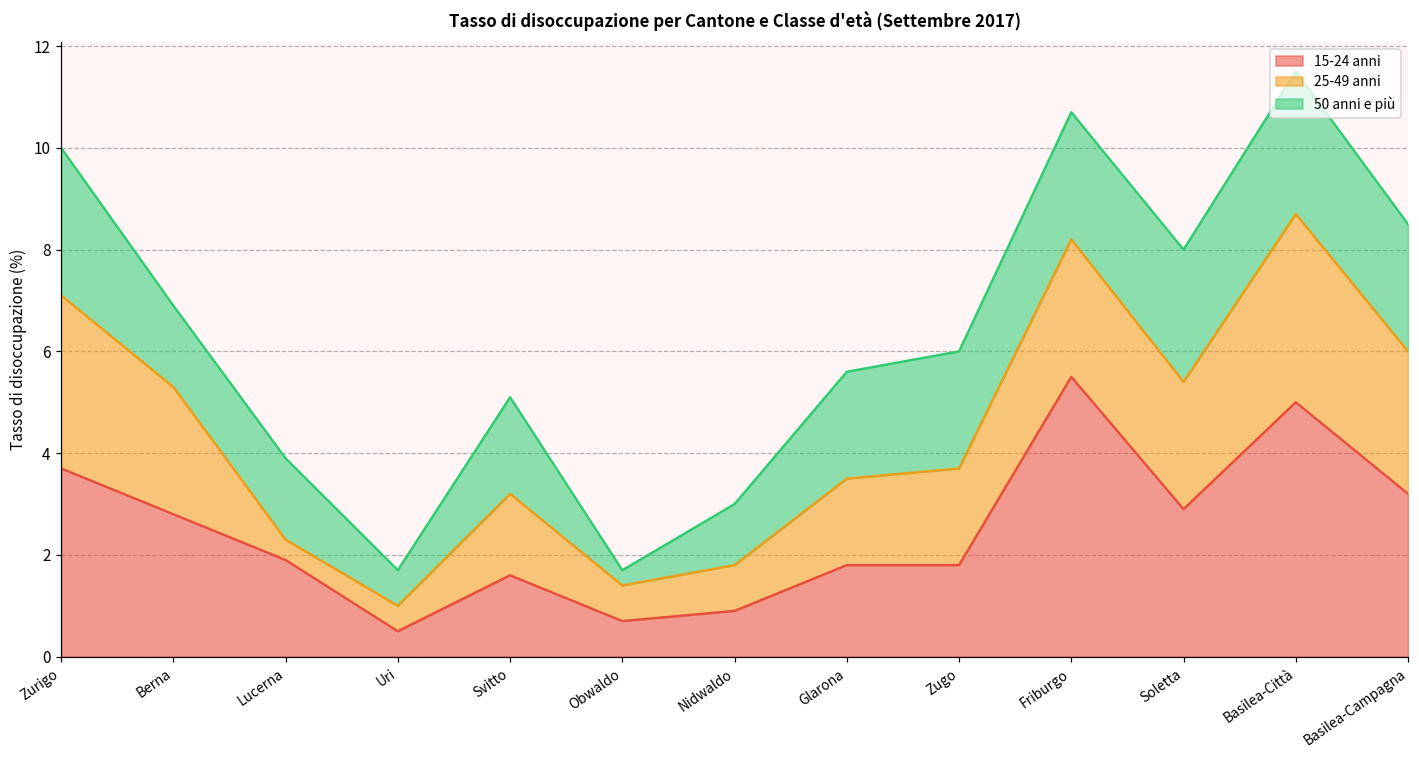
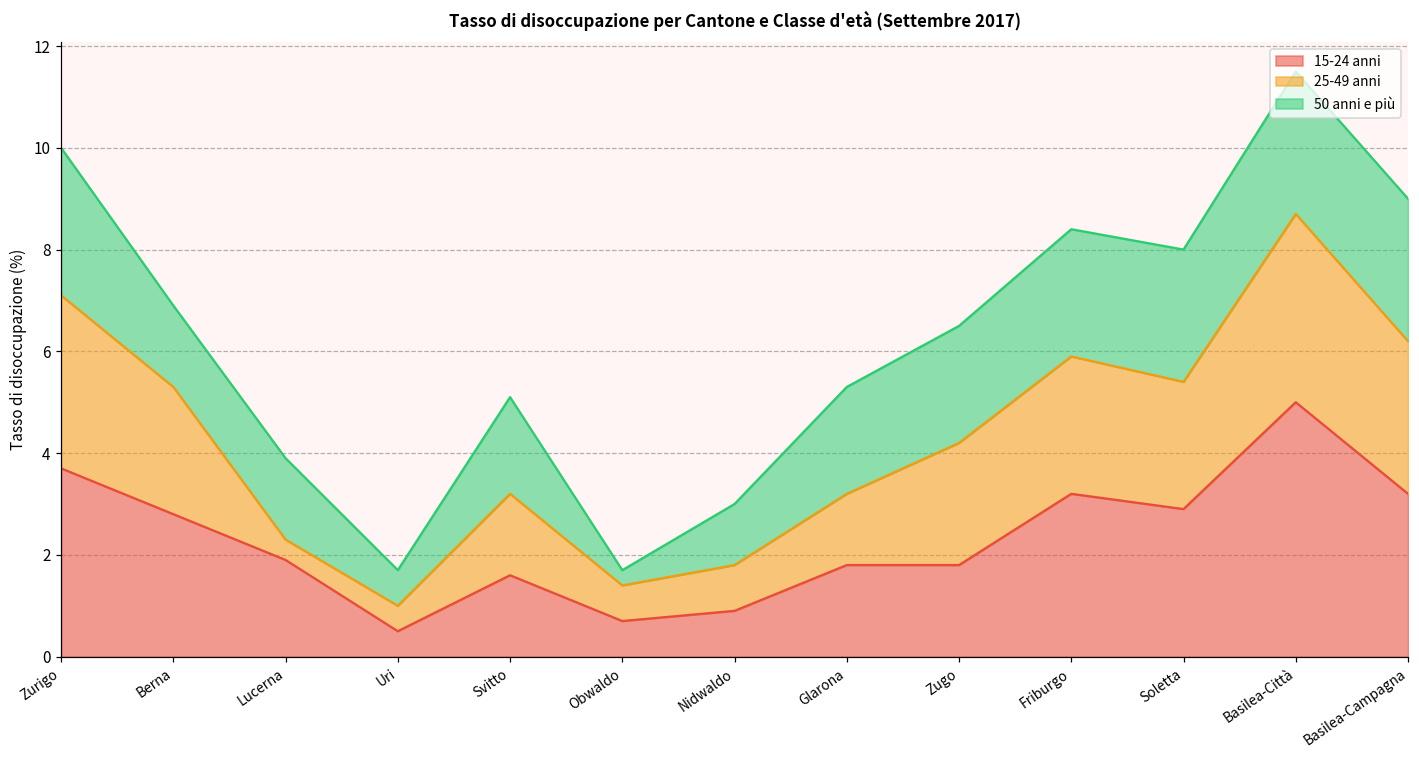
25-49 anni, Glarona: 1.7 -> 1.4
25-49 anni, Zugo: 1.9 -> 2.4
15-24 anni, Friburgo: 5.5 -> 3.2
25-49 anni, Basilea-Campagna: 2.8 -> 3.0
50 anni e più, Basilea-Campagna: 2.5 -> 2.8
